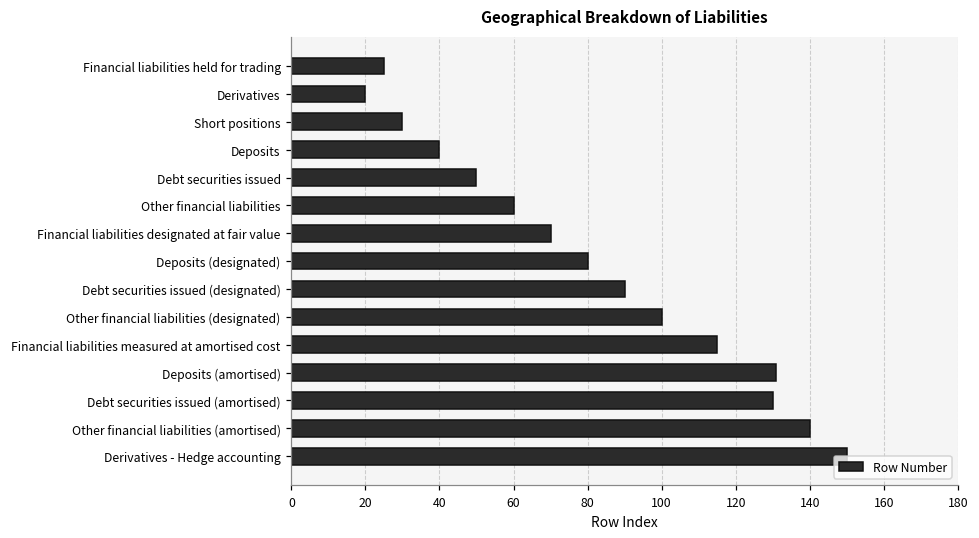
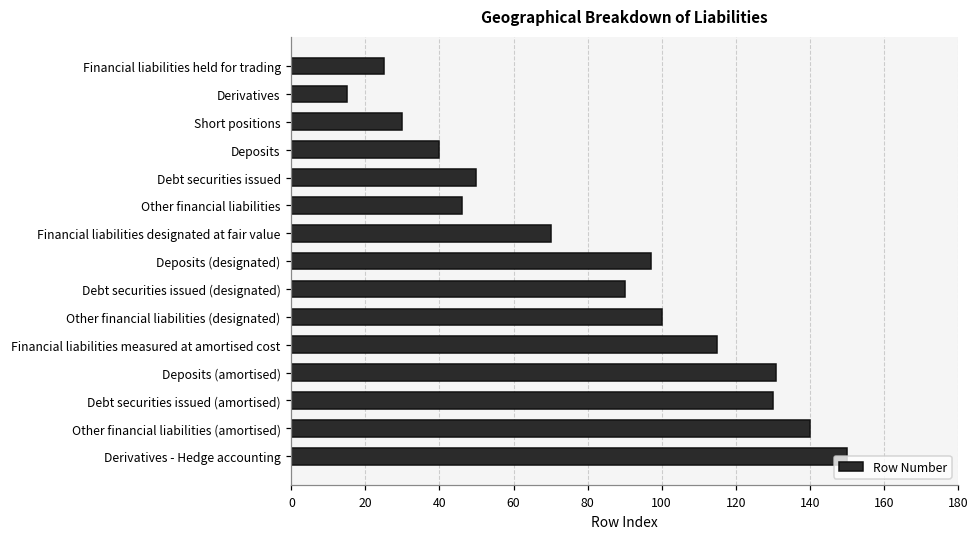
Derivatives: 20 -> 15
Other financial liabilities: 60 -> 46
Deposits (designated): 80 -> 97
